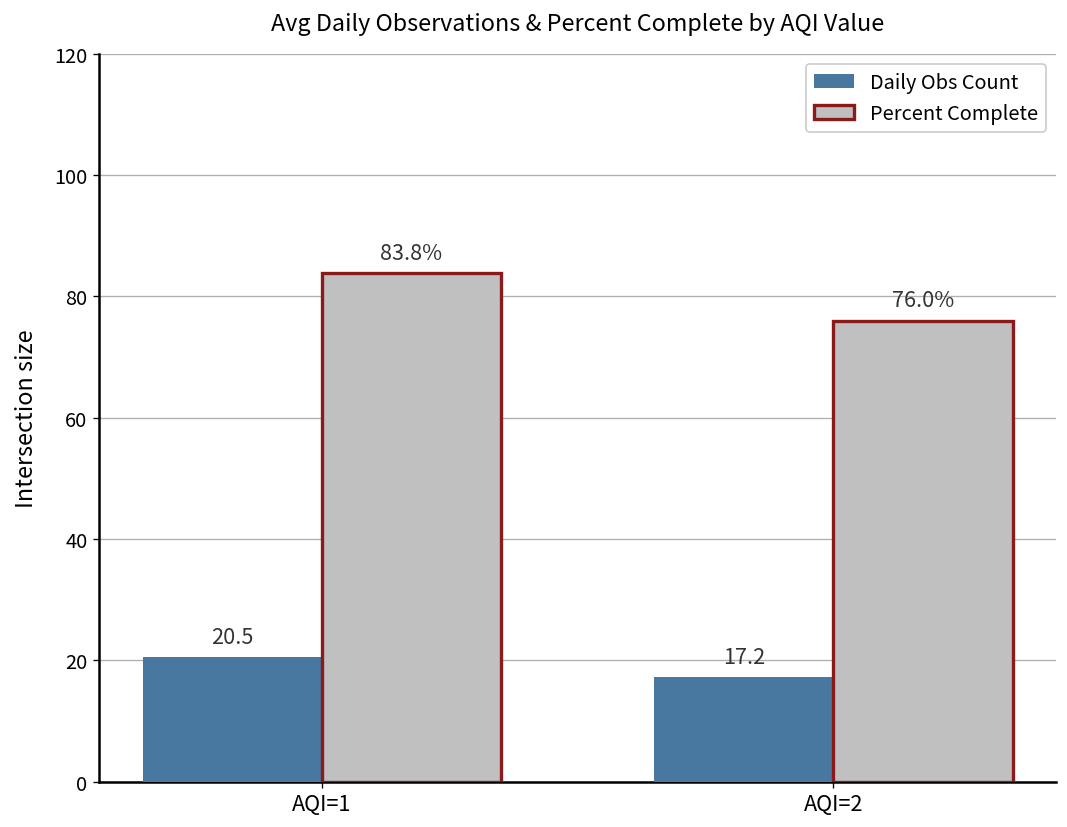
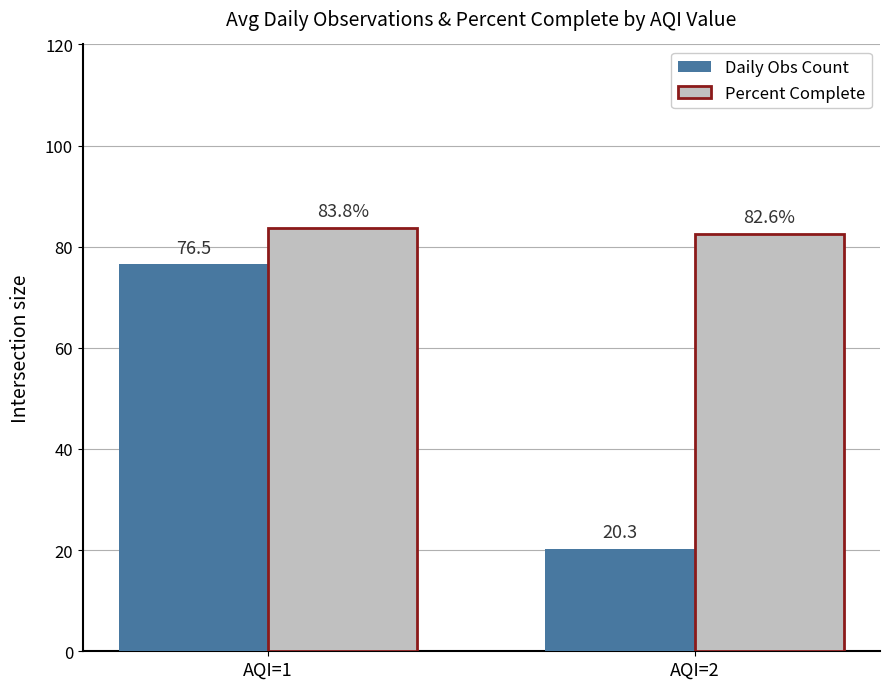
Daily Obs Count, AQI=1: 20.5 -> 76.5
Daily Obs Count, AQI=2: 17.2 -> 20.3
Percent Complete, AQI=2: 76.0% -> 82.6%
